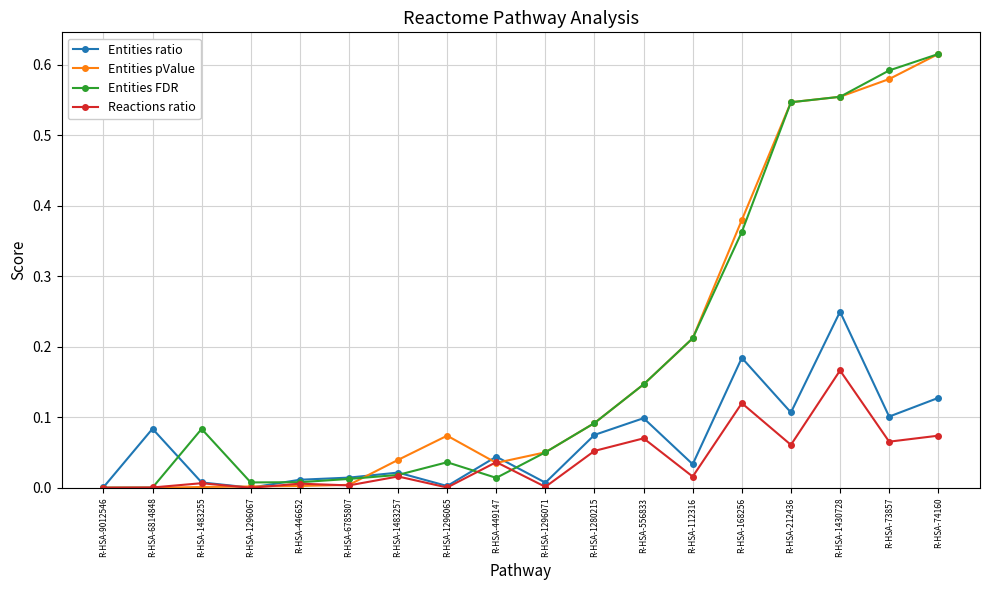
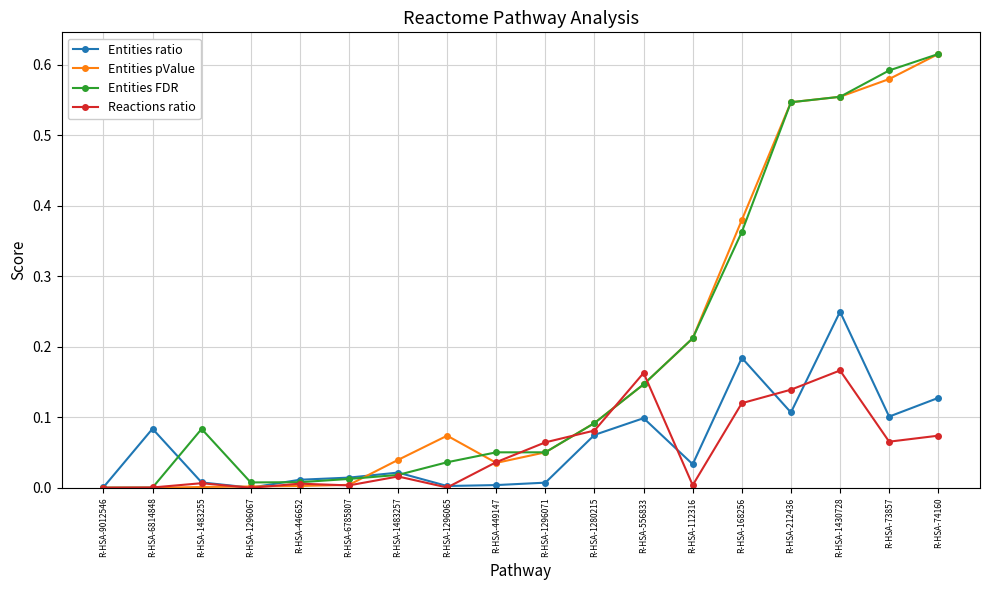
Entities ratio, R-HSA-449147: 0.04 -> 0.00
Entities FDR, R-HSA-449147: 0.01 -> 0.05
Reactions ratio, R-HSA-1296071: 0.00 -> 0.06
Reactions ratio, R-HSA-1280215: 0.05 -> 0.08
Reactions ratio, R-HSA-556833: 0.07 -> 0.16
Reactions ratio, R-HSA-112316: 0.02 -> 0.00
Reactions ratio, R-HSA-212436: 0.06 -> 0.14
